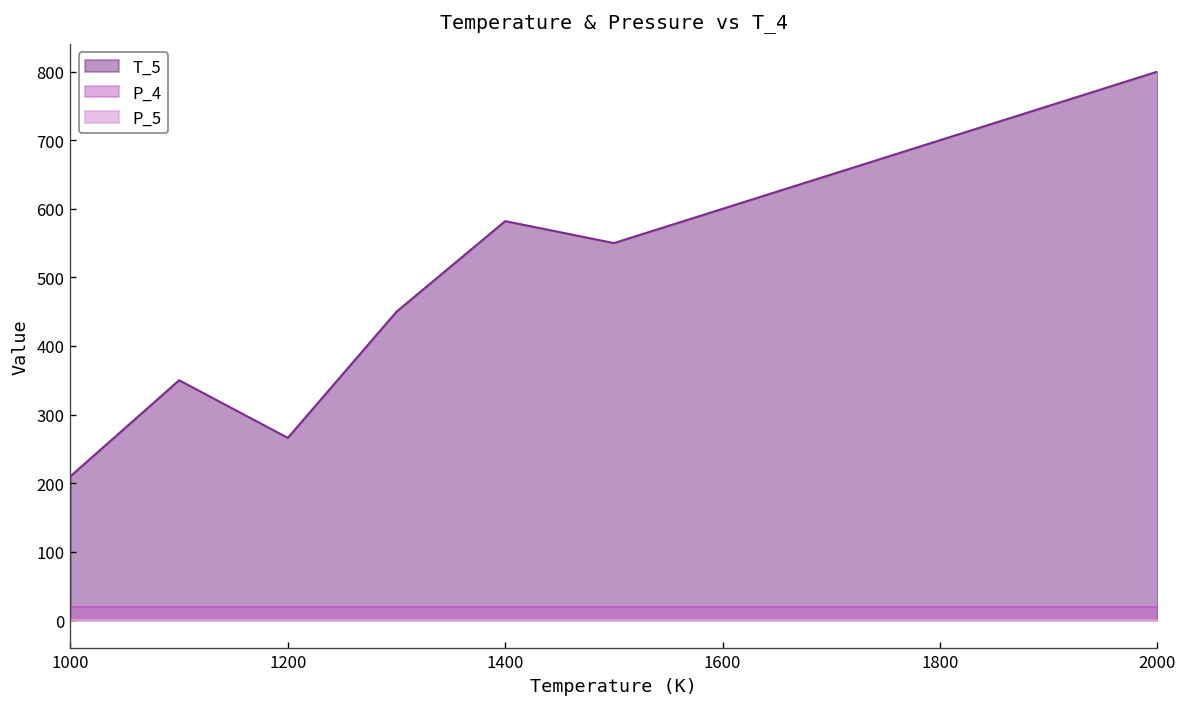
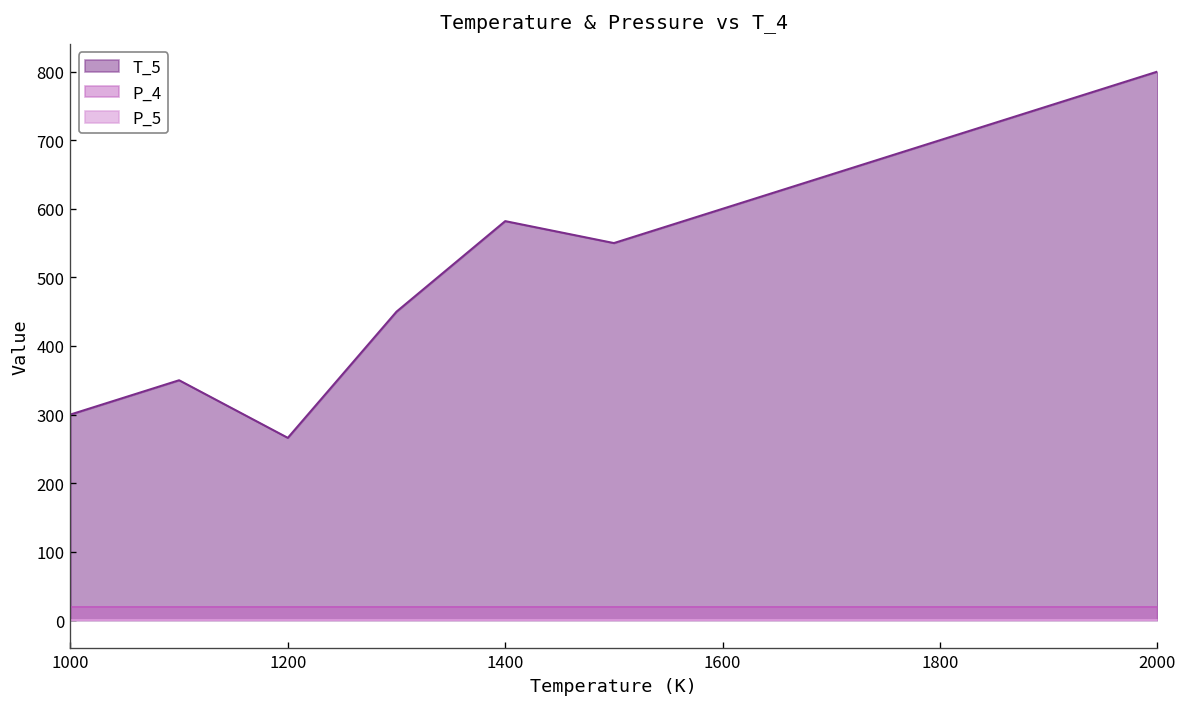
T_5, 1000: 210 -> 300
